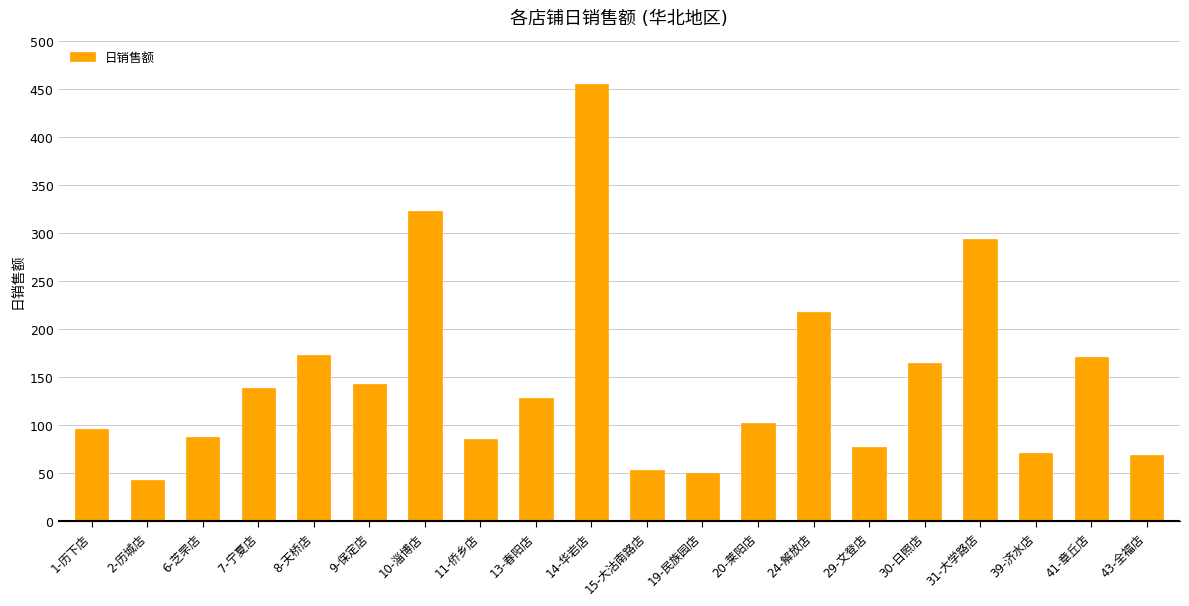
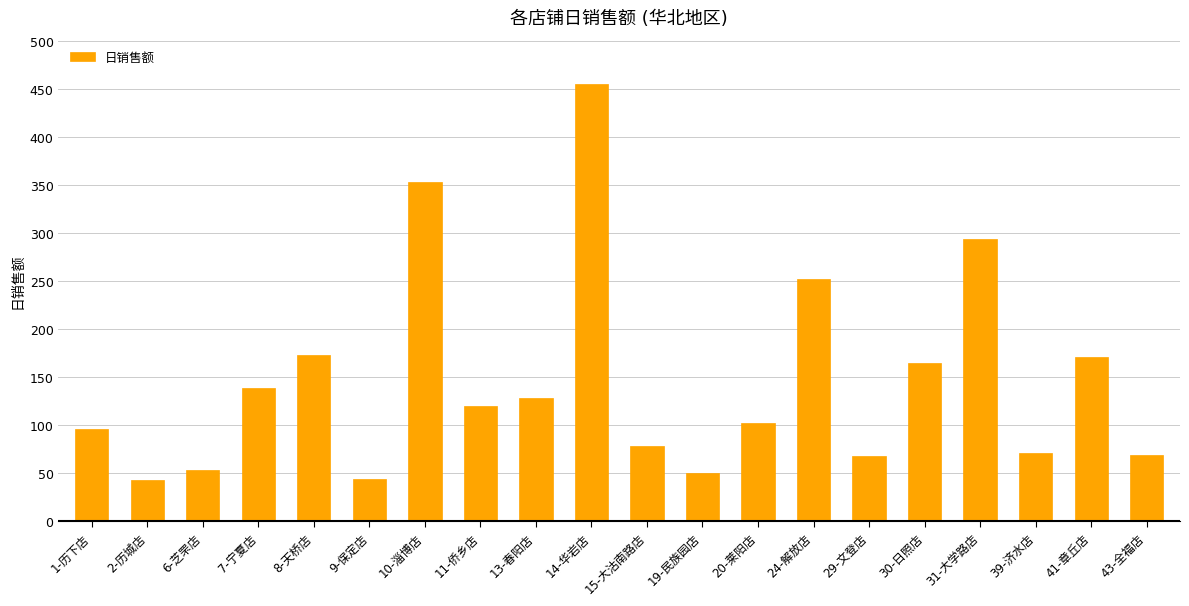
6-芝罘店: 90 -> 50
9-保定店: 140 -> 40
10-淄博店: 320 -> 350
11-侨乡店: 90 -> 120
15-大沽南路店: 50 -> 80
24-解放店: 220 -> 250
29-文登店: 80 -> 70
